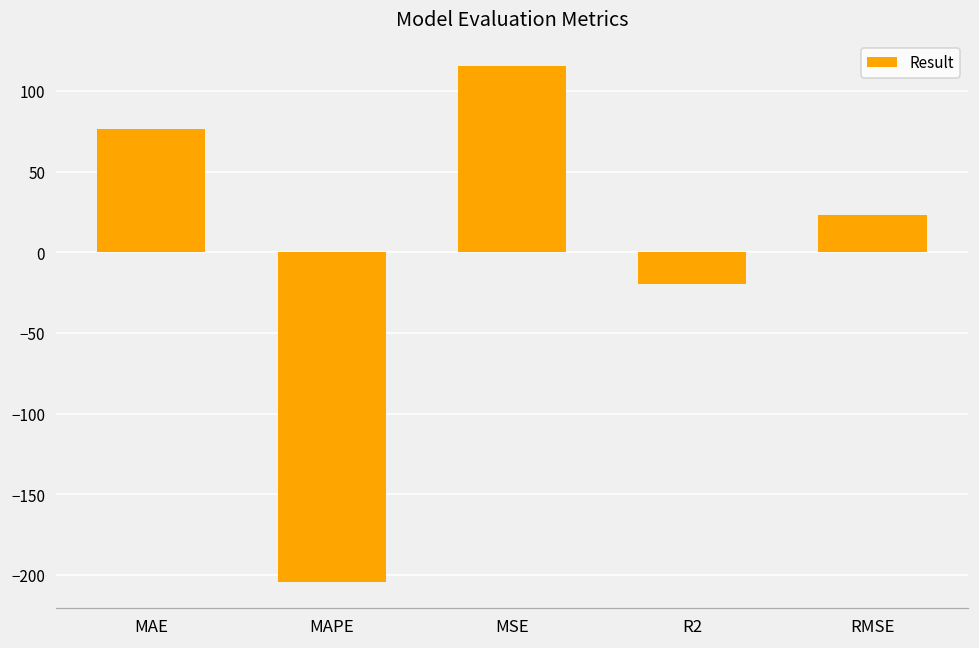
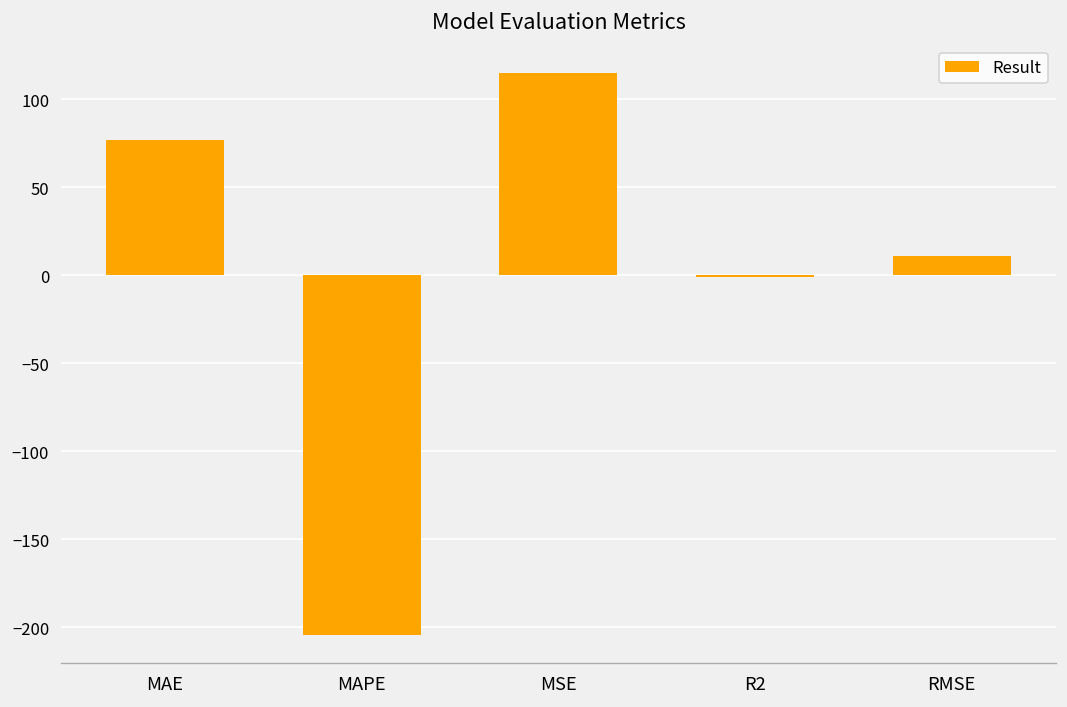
R2: -20 -> -1
RMSE: 23 -> 11
